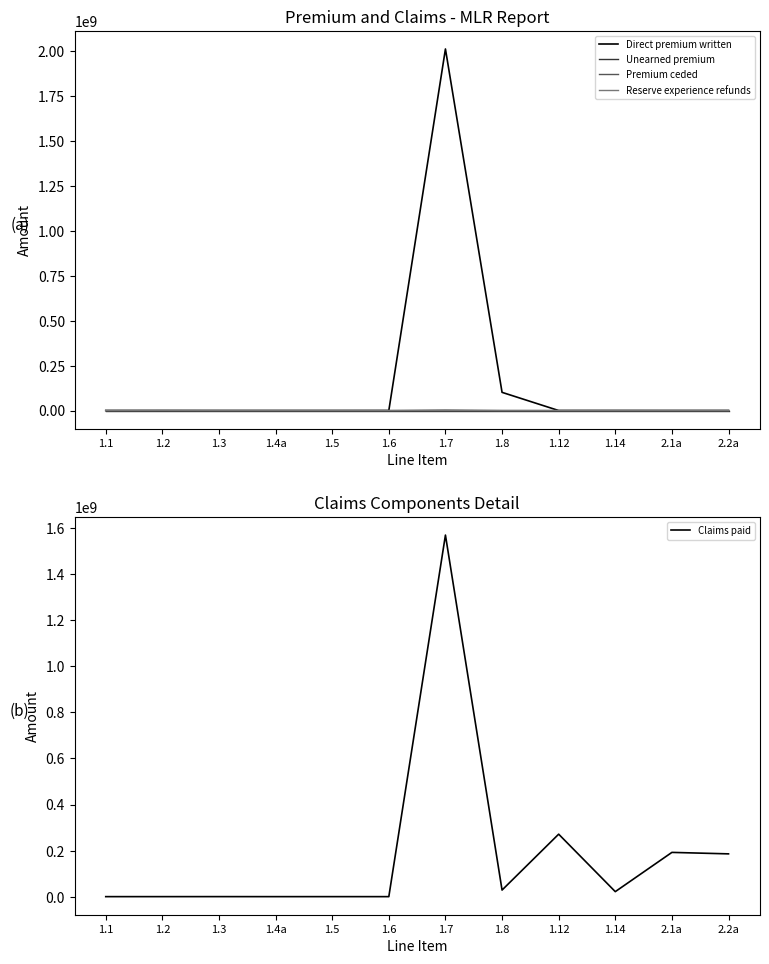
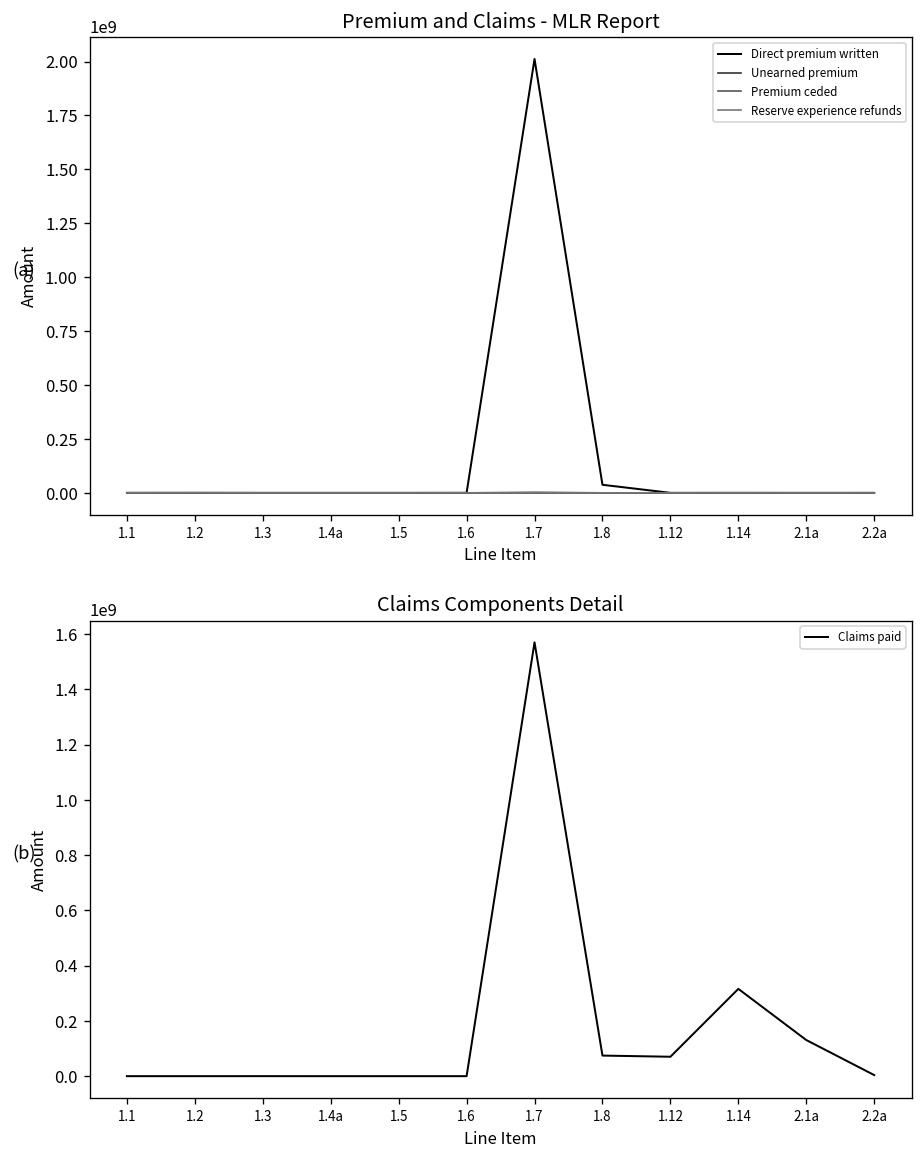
Premium and Claims - MLR Report, Direct premium written, 1.8: 100000000 -> 40000000
Claims Components Detail, 1.8: 30000000 -> 70000000
Claims Components Detail, 1.12: 270000000 -> 70000000
Claims Components Detail, 1.14: 20000000 -> 320000000
Claims Components Detail, 2.1a: 190000000 -> 130000000
Claims Components Detail, 2.2a: 190000000 -> 0
